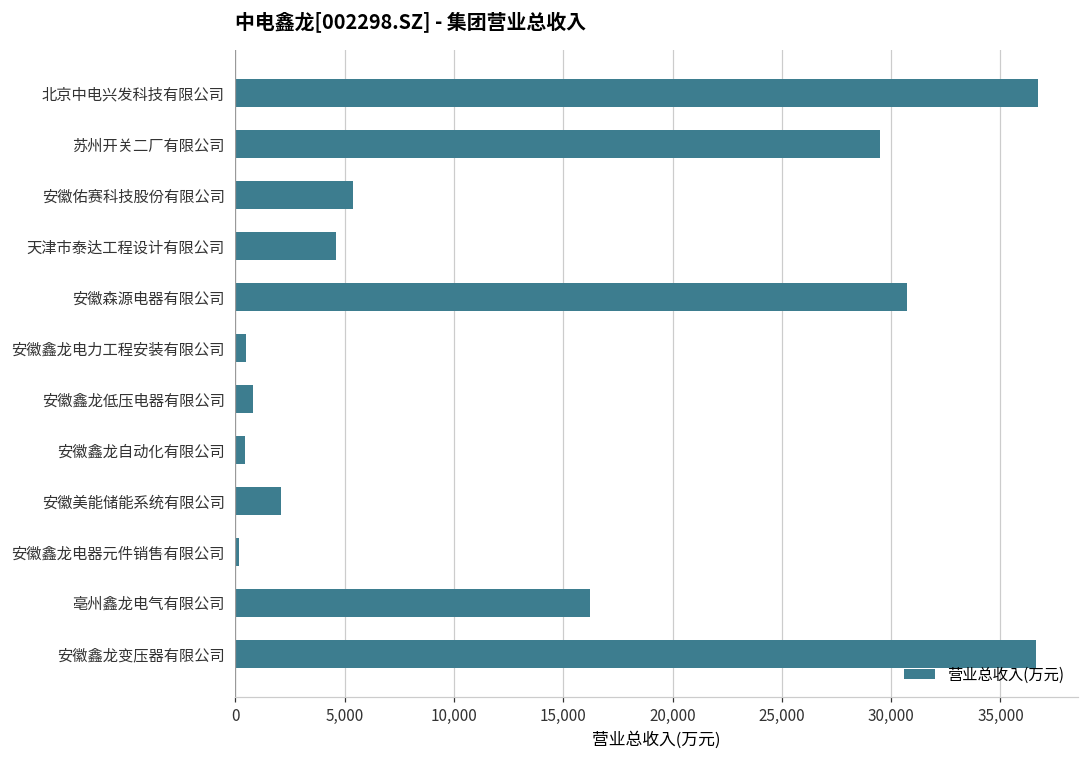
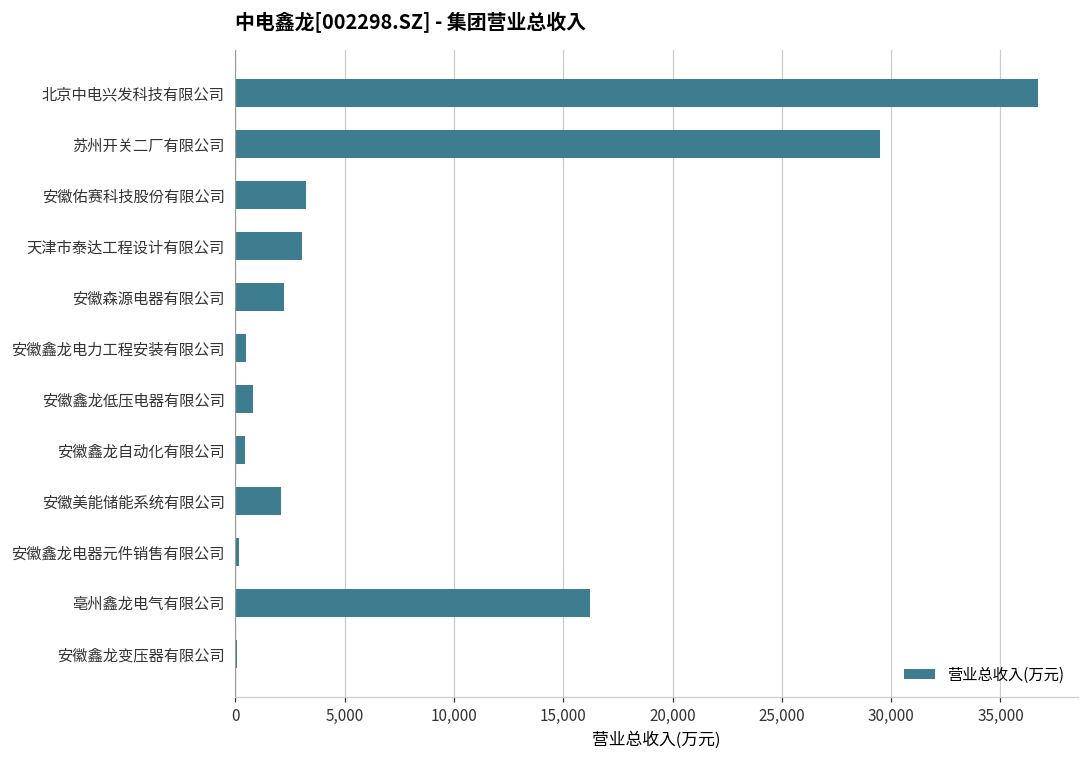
安徽佑赛科技股份有限公司: 5,400 -> 3,200
天津市泰达工程设计有限公司: 4,600 -> 3,100
安徽森源电器有限公司: 30,700 -> 2,200
安徽鑫龙变压器有限公司: 36,600 -> 100
